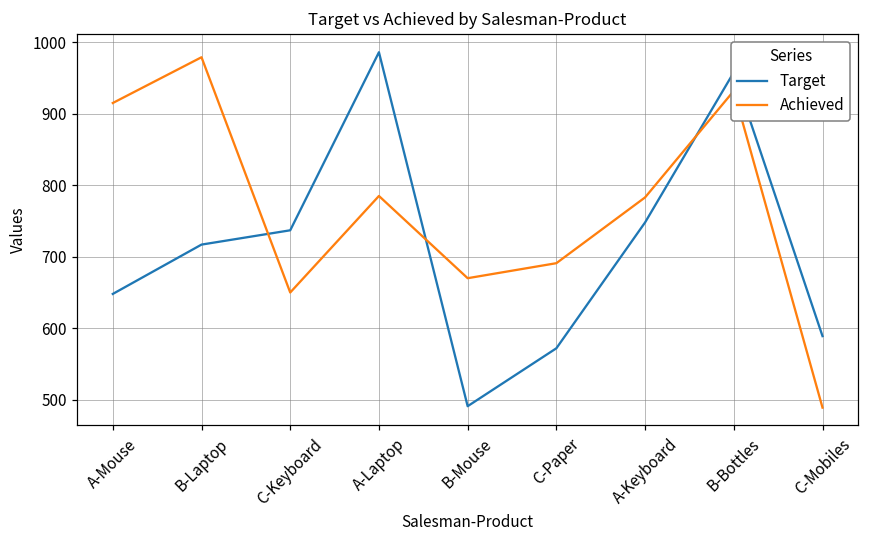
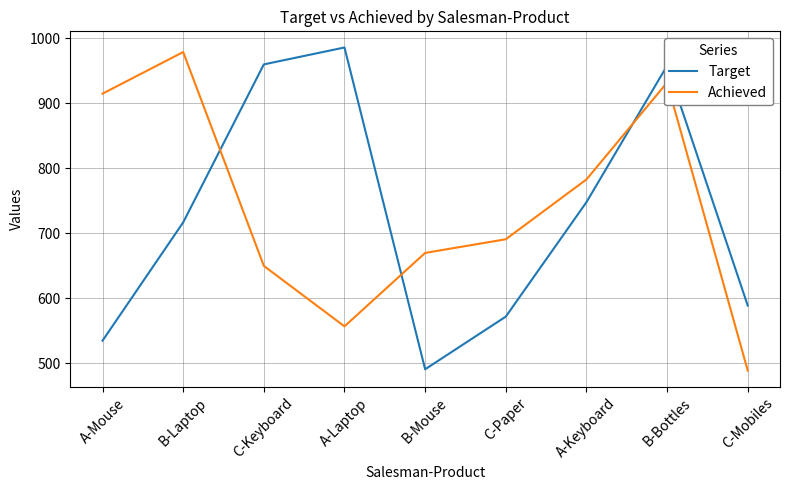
Target, A-Mouse: 650 -> 540
Target, C-Keyboard: 740 -> 960
Achieved, A-Laptop: 790 -> 560
